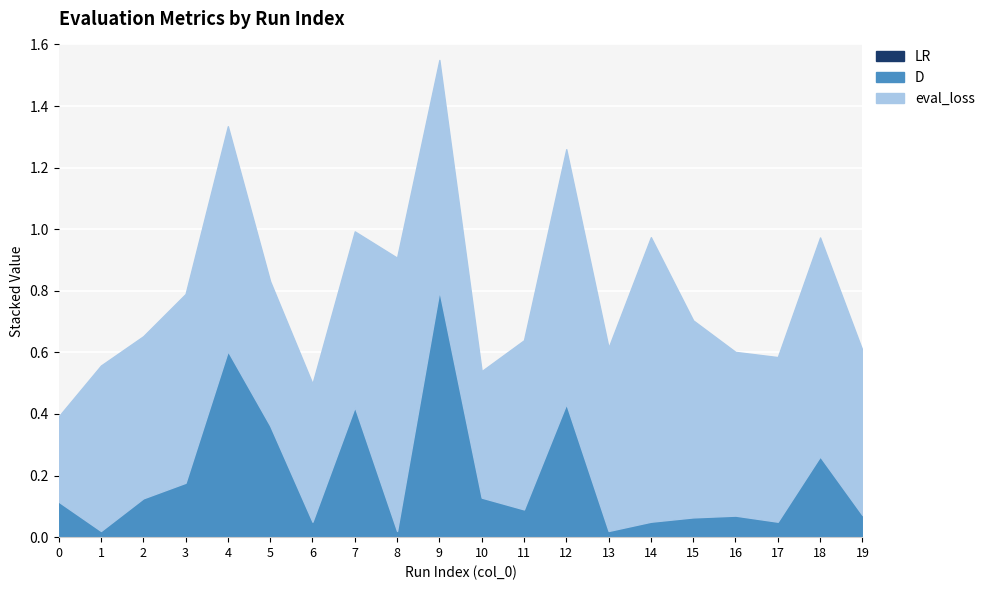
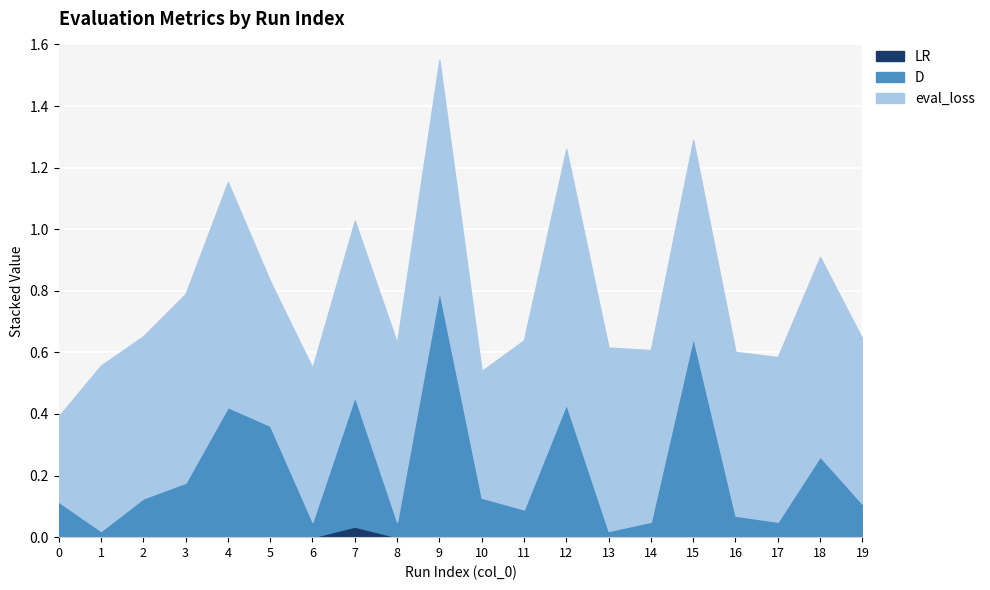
D, 4: 0.60 -> 0.42
eval_loss, 6: 0.45 -> 0.50
LR, 7: 0.00 -> 0.03
D, 8: 0.02 -> 0.05
eval_loss, 8: 0.89 -> 0.58
eval_loss, 14: 0.92 -> 0.56
D, 15: 0.06 -> 0.65
eval_loss, 18: 0.71 -> 0.65
D, 19: 0.07 -> 0.11
